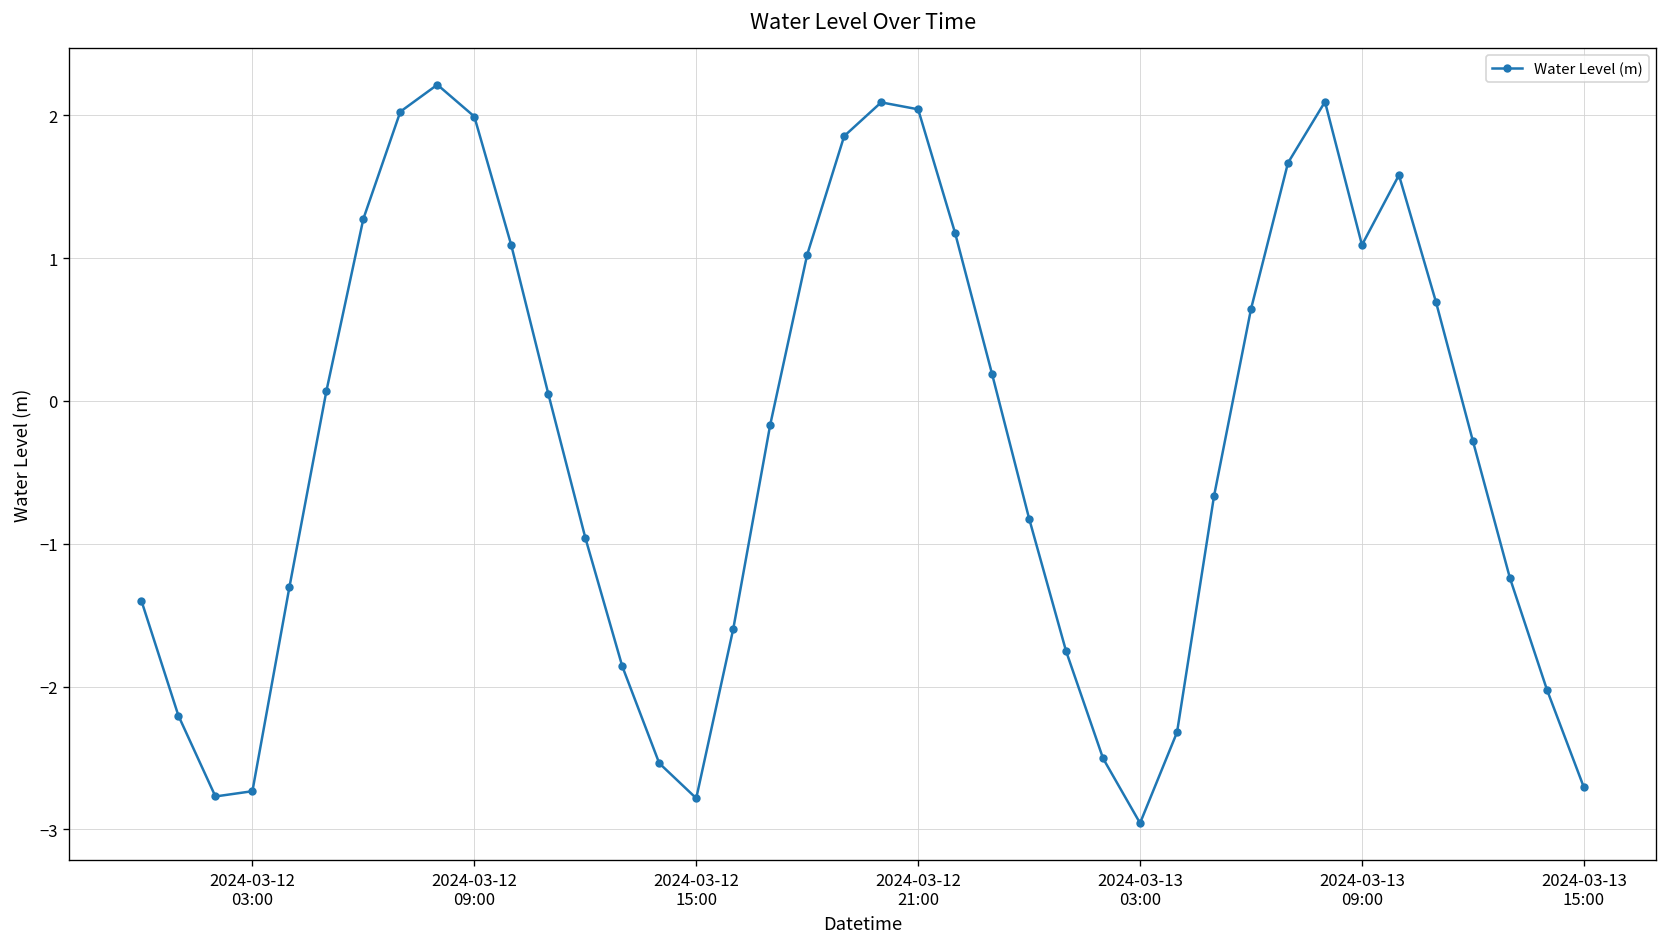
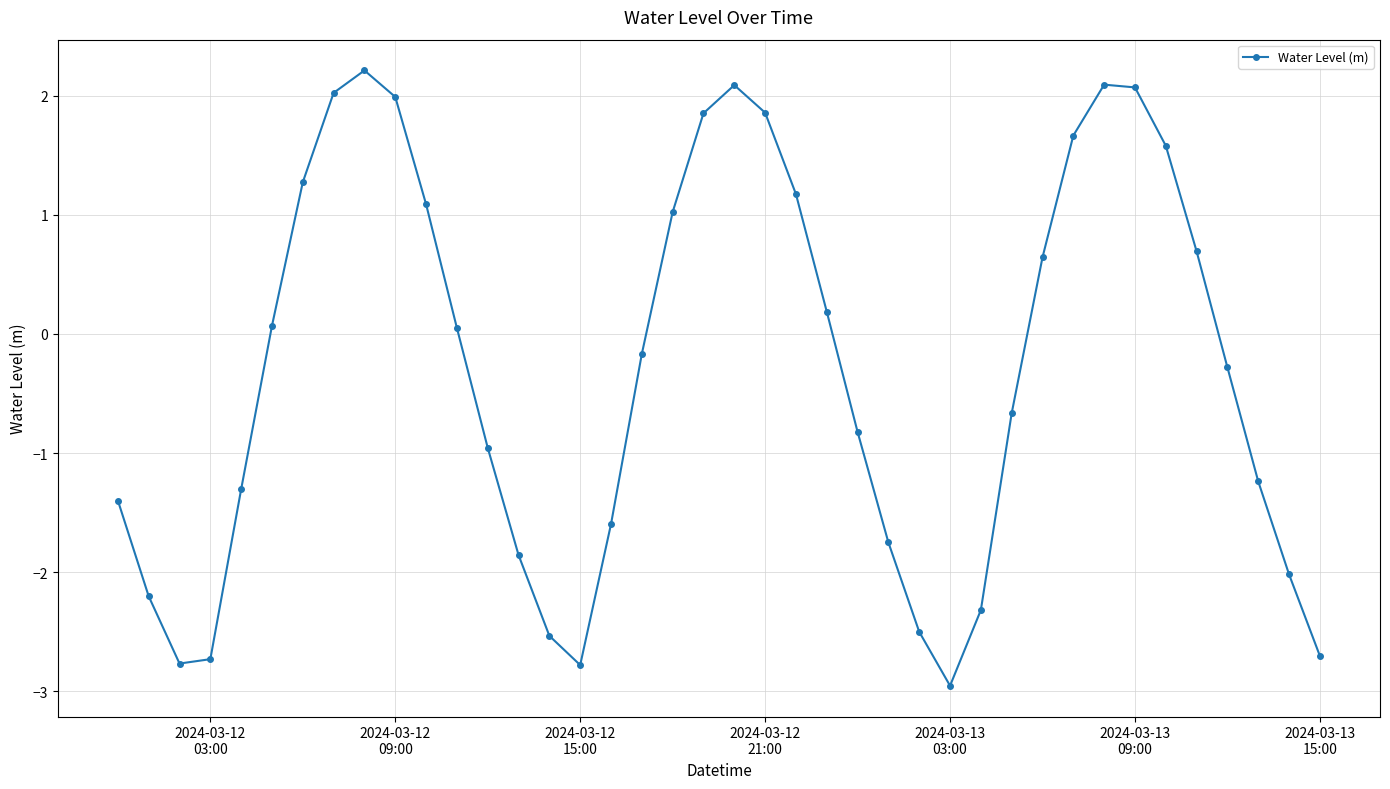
2024-03-12 21:00: 2.04 -> 1.86
2024-03-13 09:00: 1.09 -> 2.07
